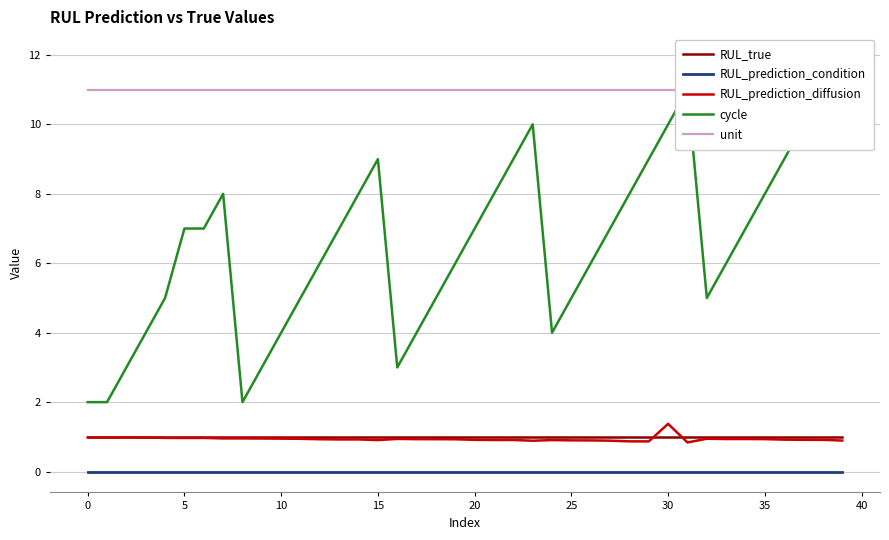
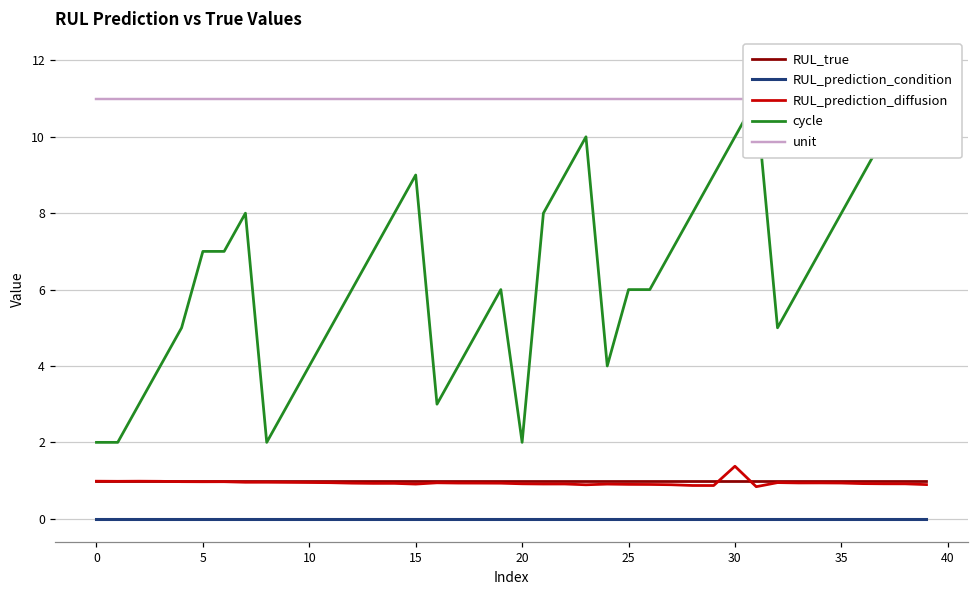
cycle, 20: 7 -> 2
cycle, 25: 5 -> 6
